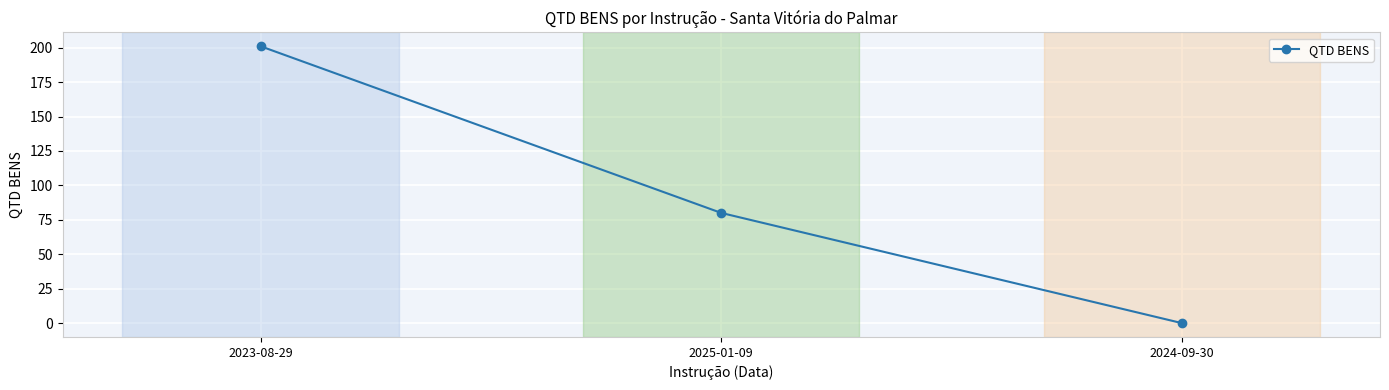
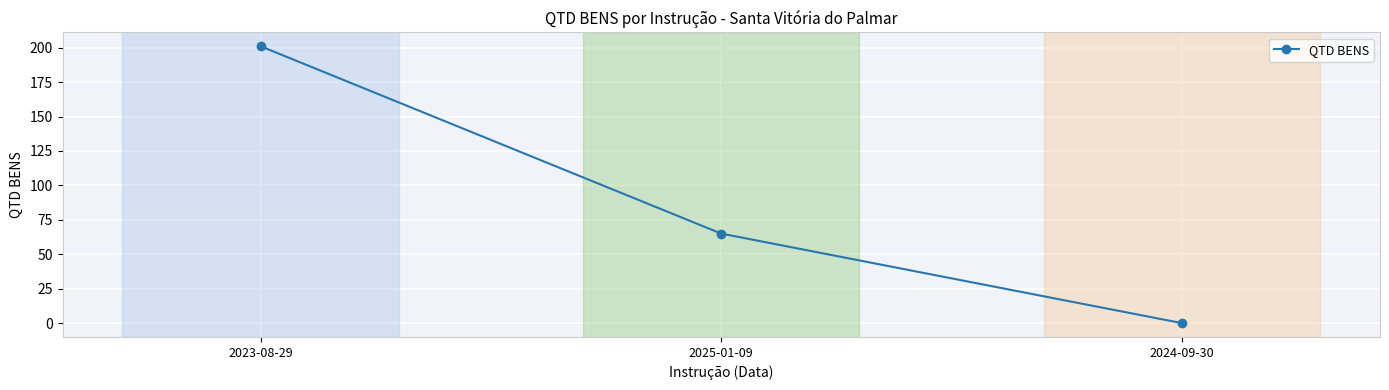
2025-01-09: 80 -> 65
